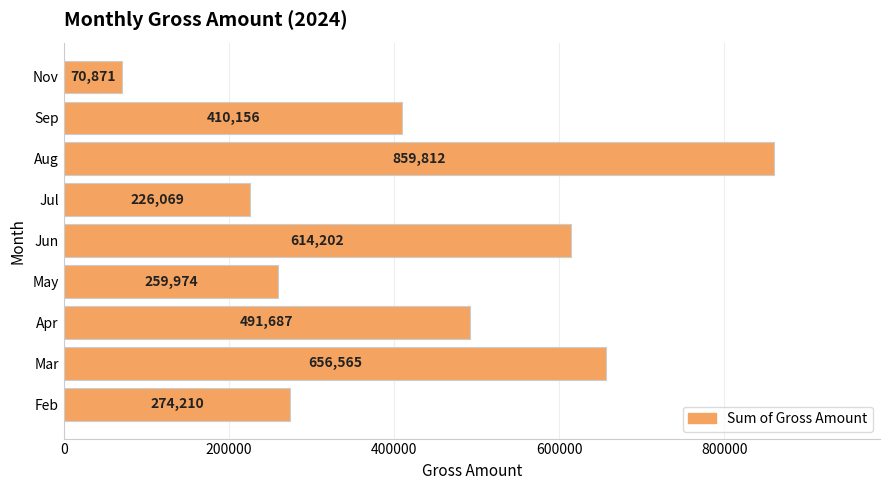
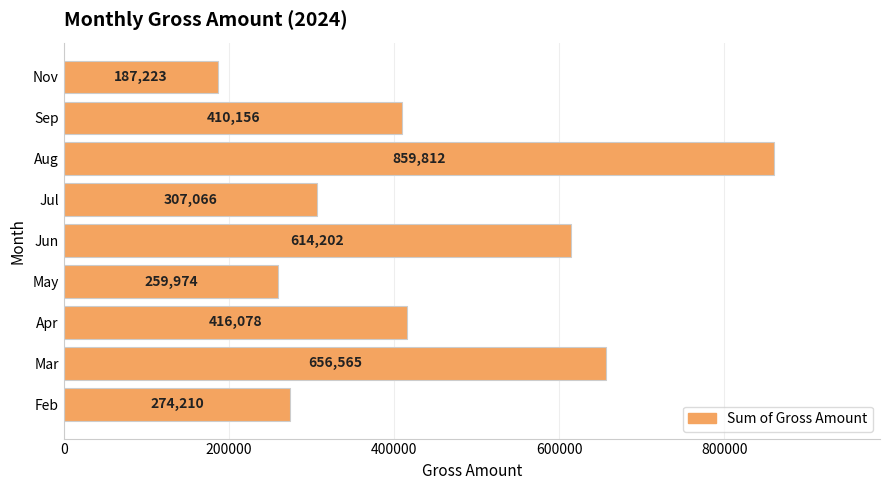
Nov: 70,871 -> 187,223
Jul: 226,069 -> 307,066
Apr: 491,687 -> 416,078
